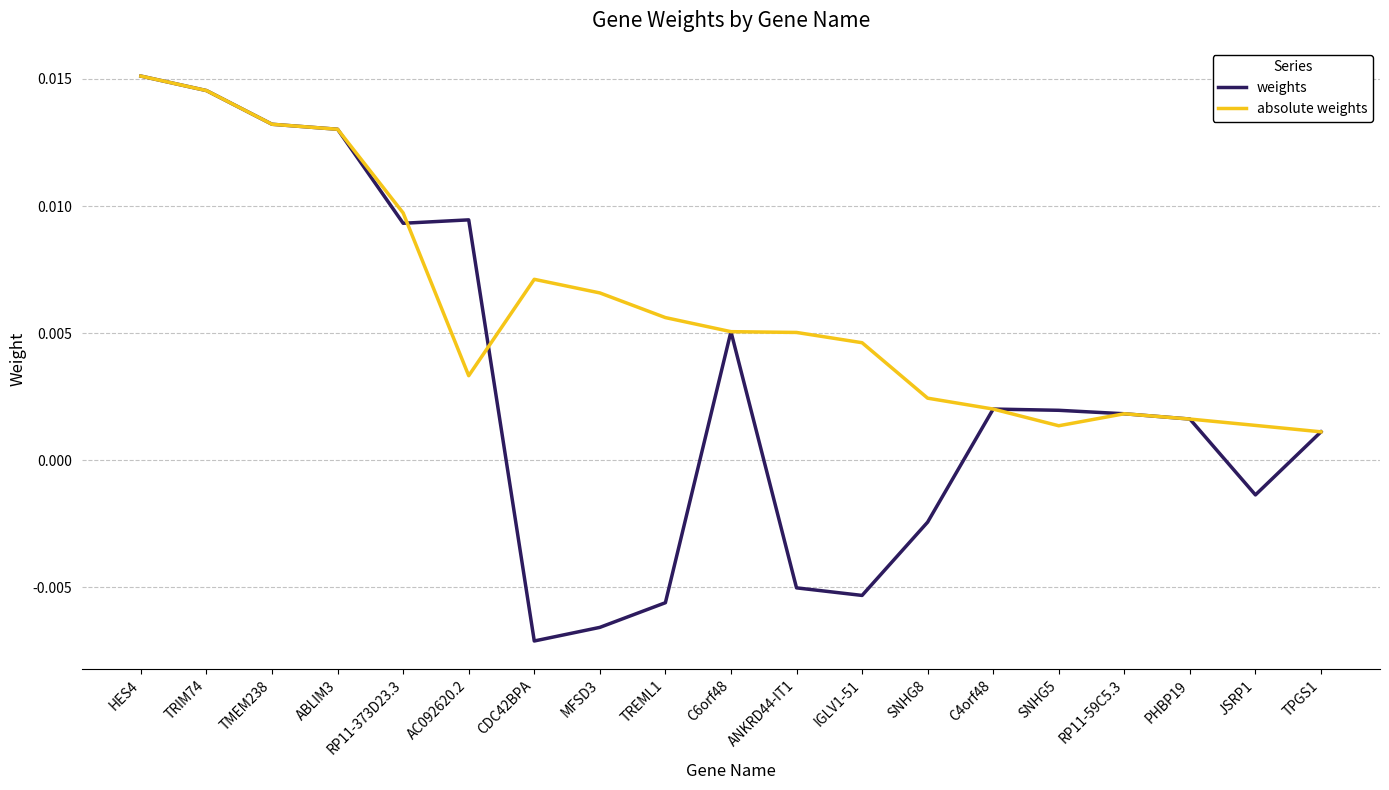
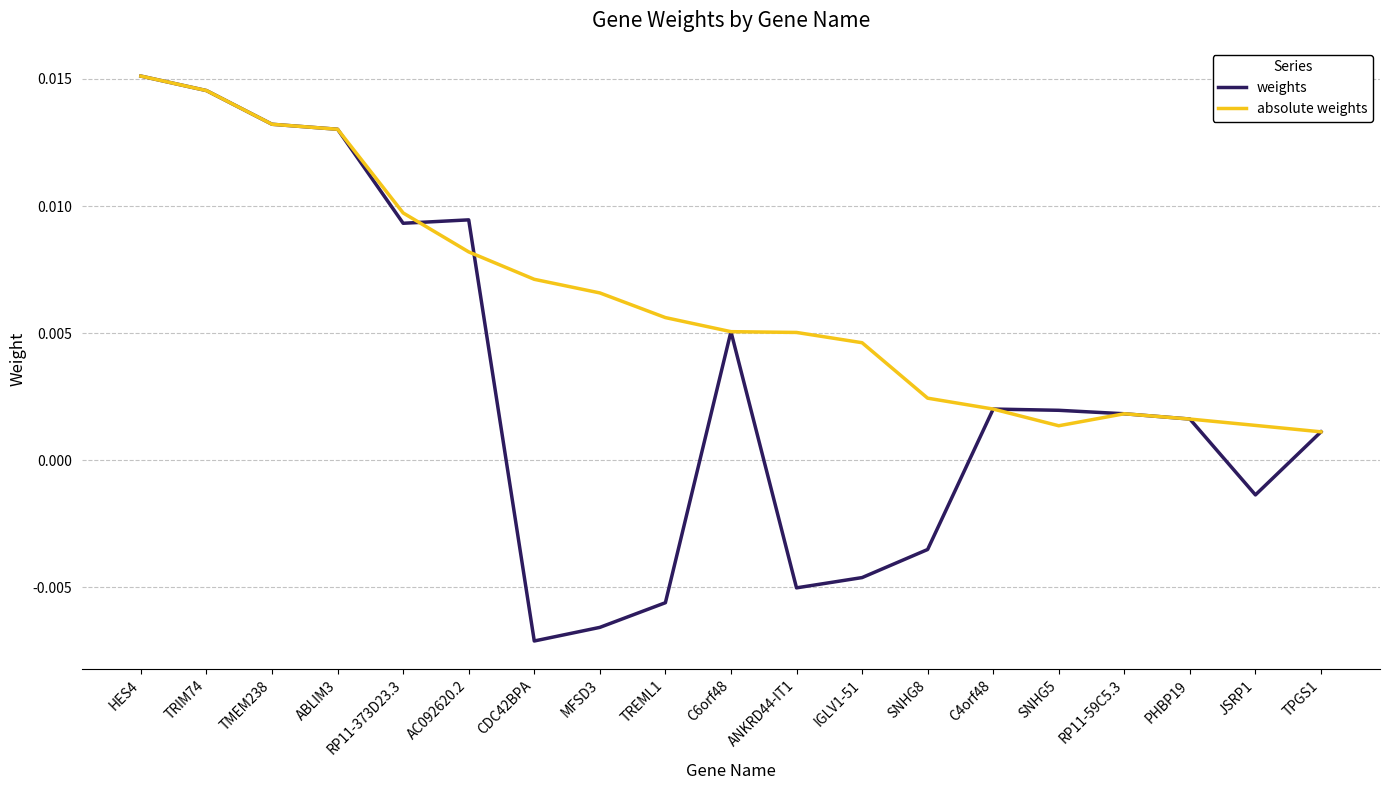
absolute weights, AC092620.2: 0.0033 -> 0.0082
weights, IGLV1-51: -0.0053 -> -0.0046
weights, SNHG8: -0.0024 -> -0.0035
